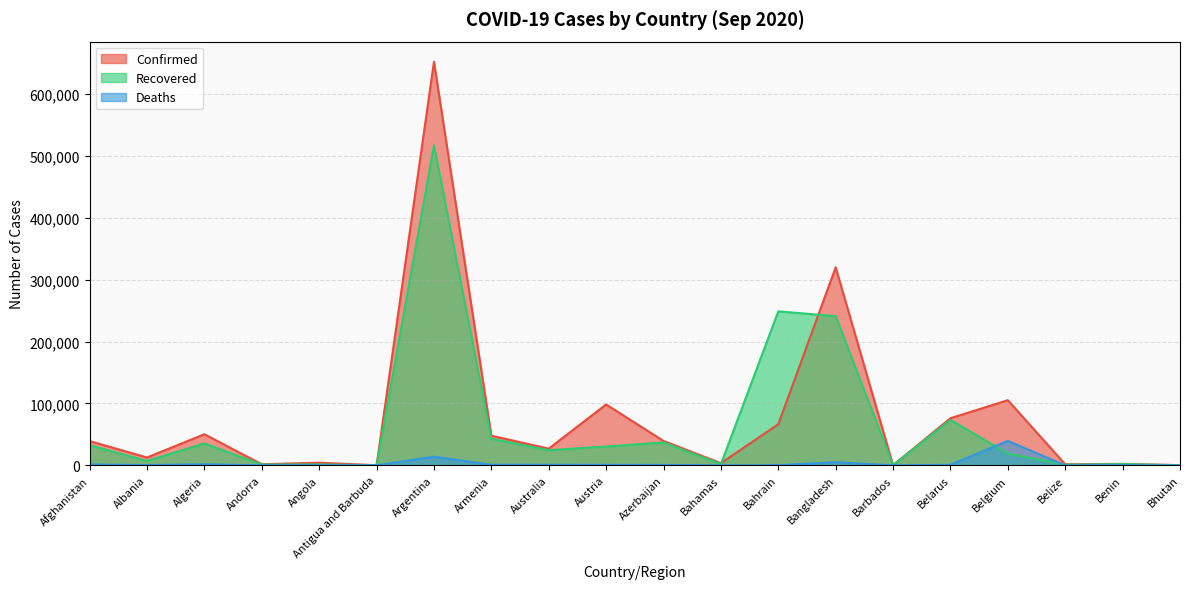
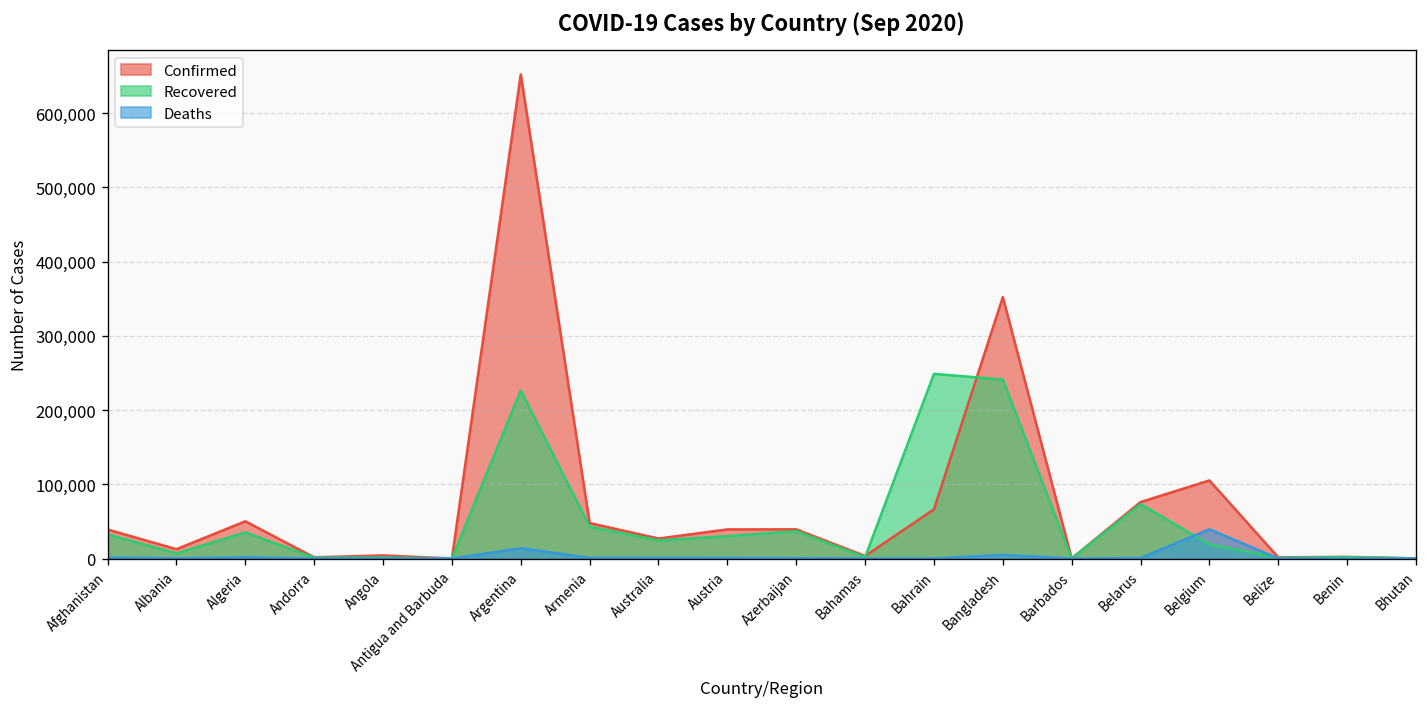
Recovered, Argentina: 520,000 -> 230,000
Confirmed, Austria: 100,000 -> 40,000
Confirmed, Bangladesh: 320,000 -> 350,000
